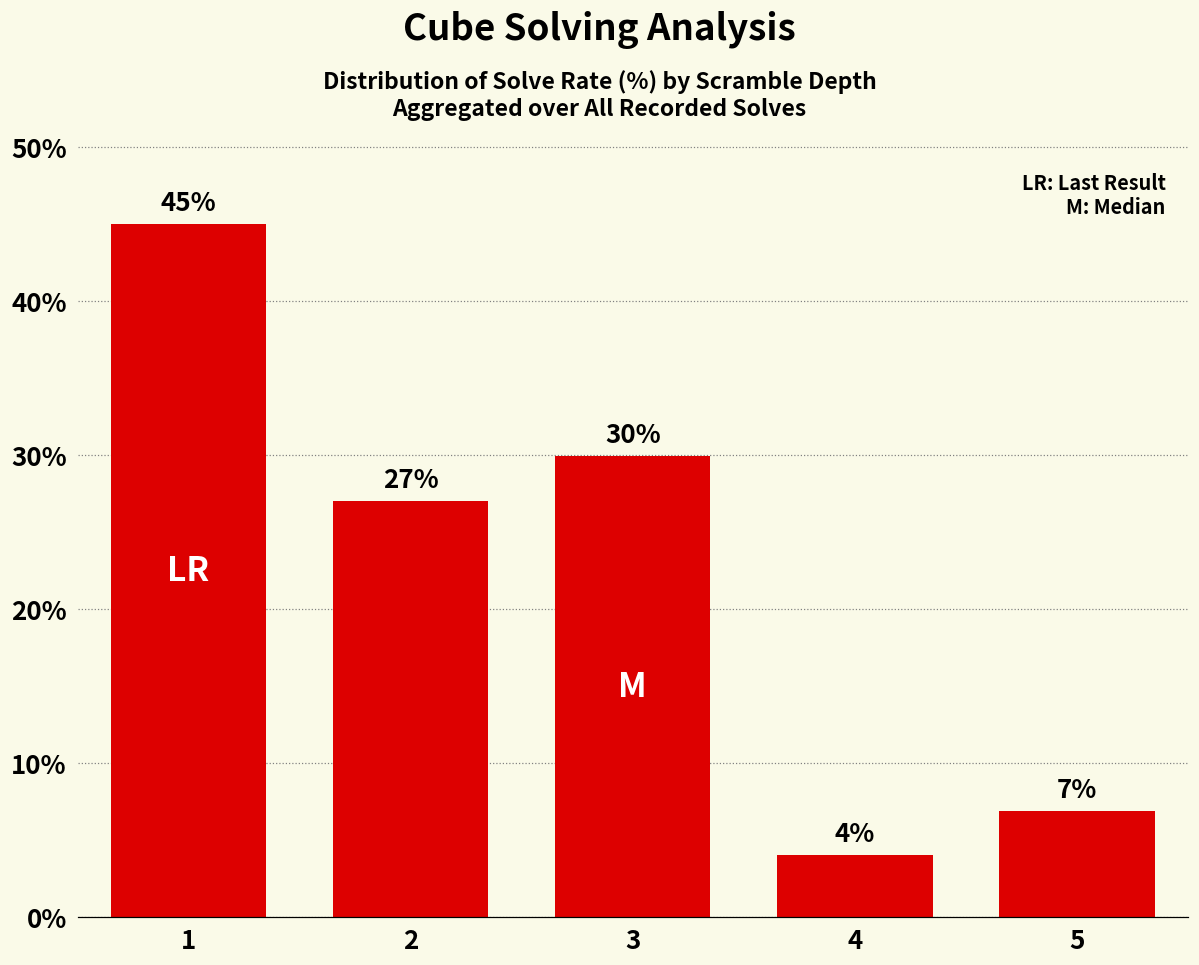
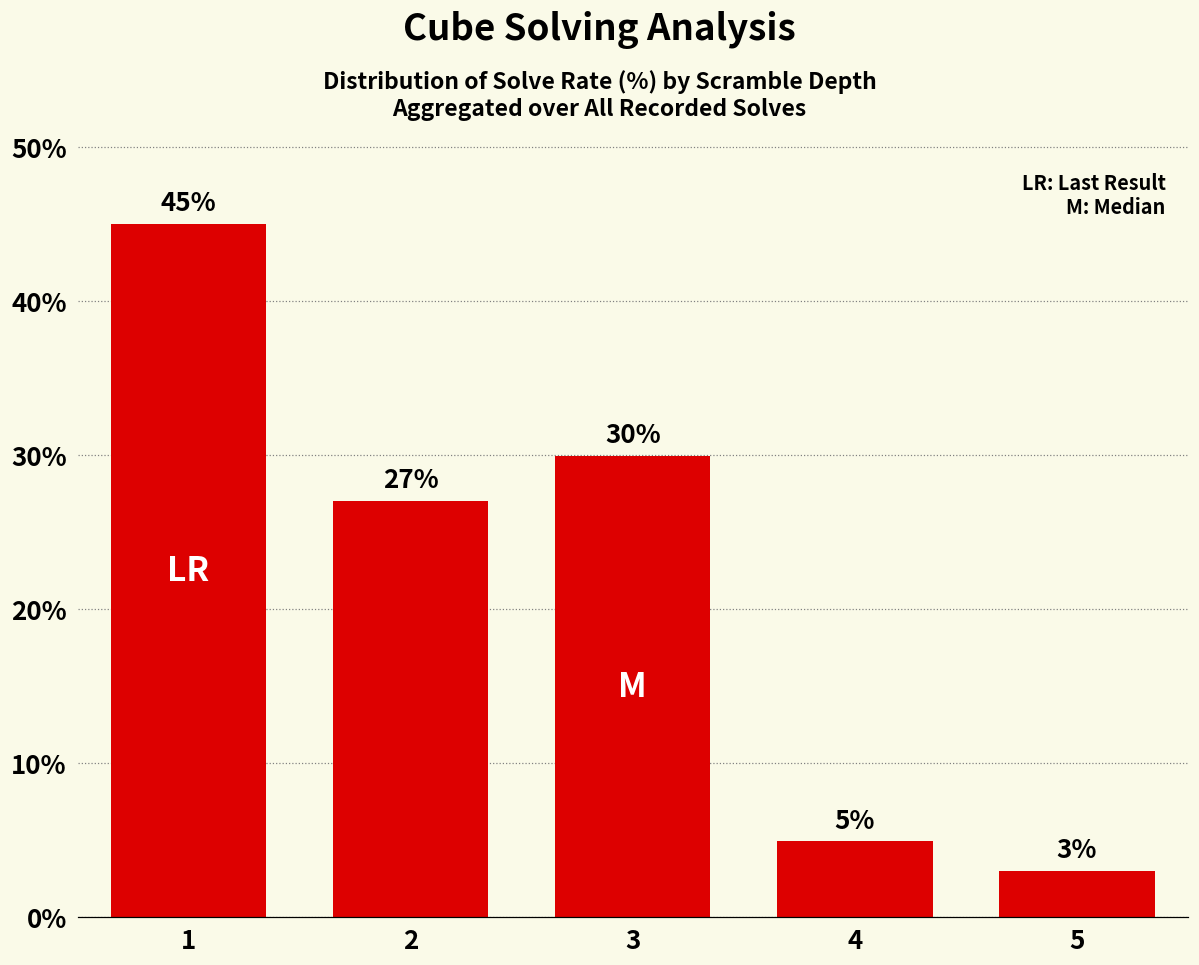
4: 4% -> 5%
5: 7% -> 3%
